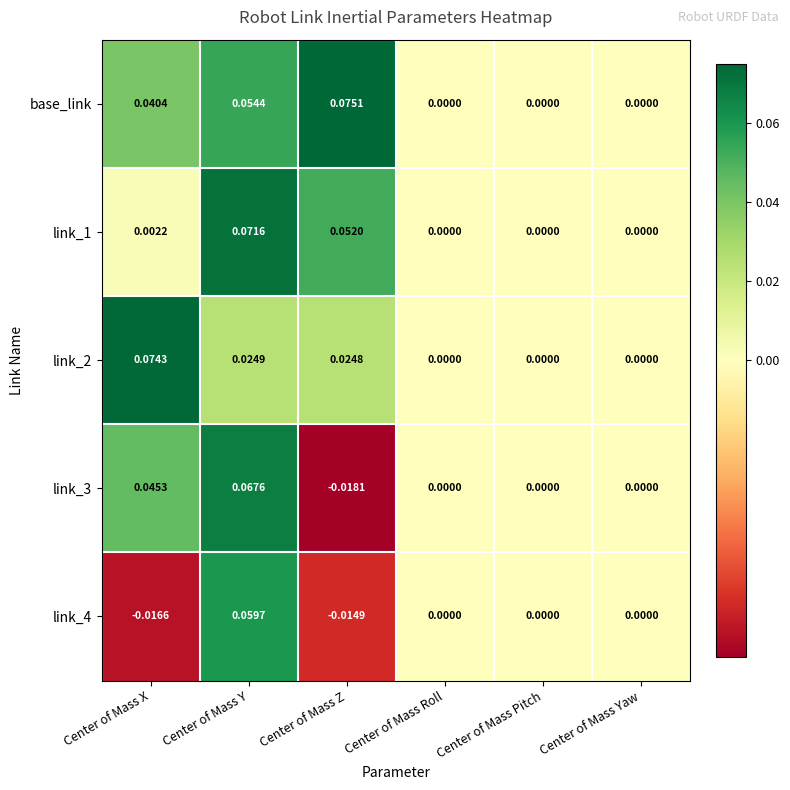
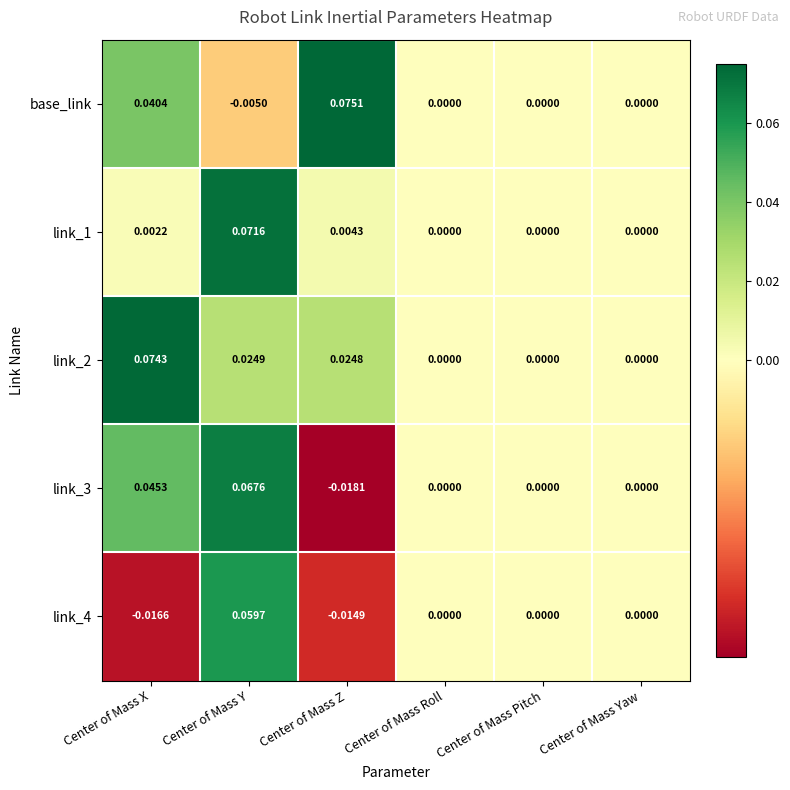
base_link, Center of Mass Y: 0.0544 -> -0.0050
link_1, Center of Mass Z: 0.0520 -> 0.0043
